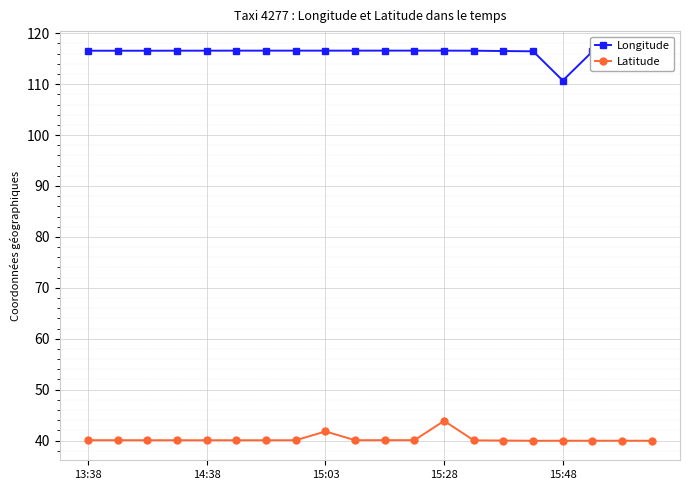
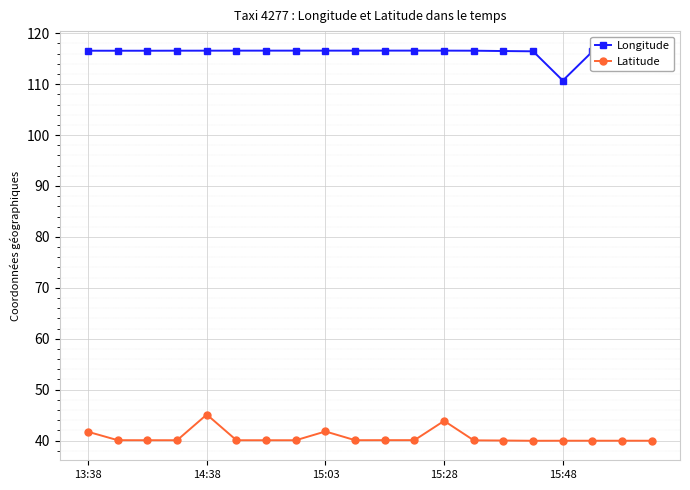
Latitude, 13:38: 40 -> 42
Latitude, 14:38: 40 -> 45
